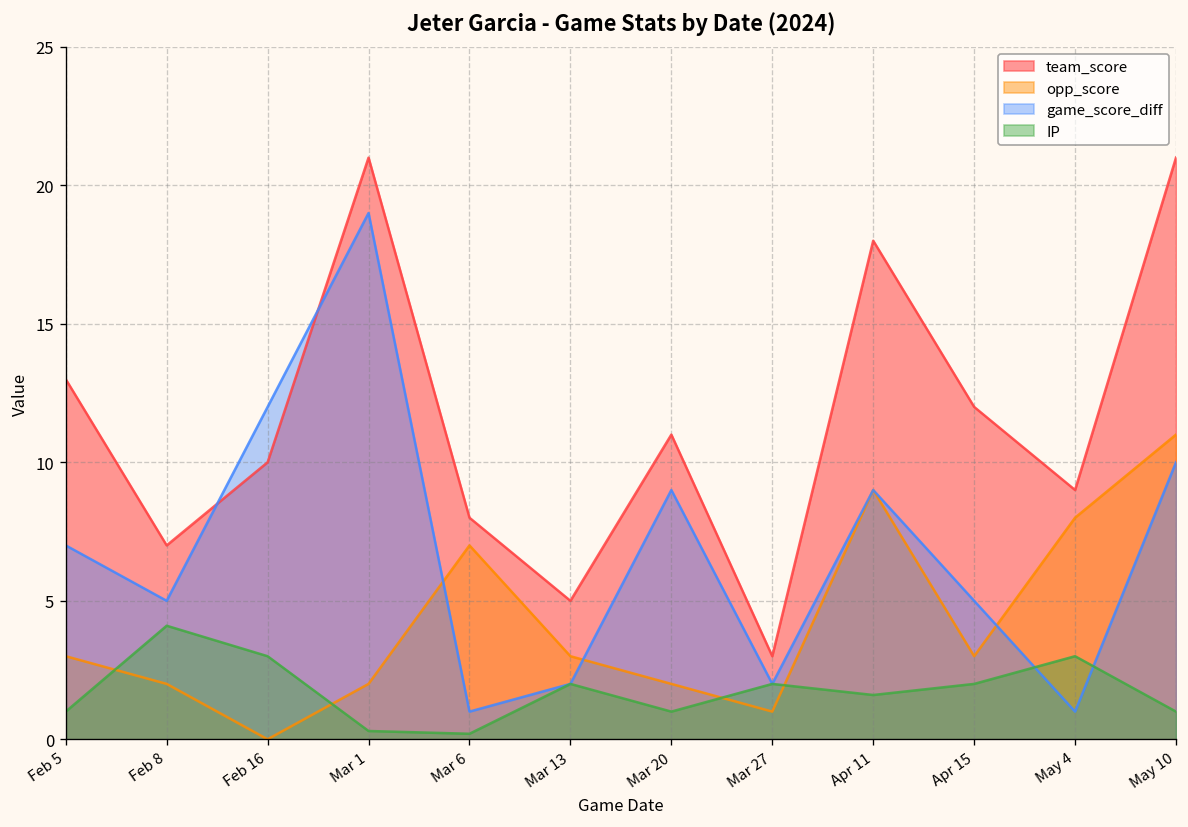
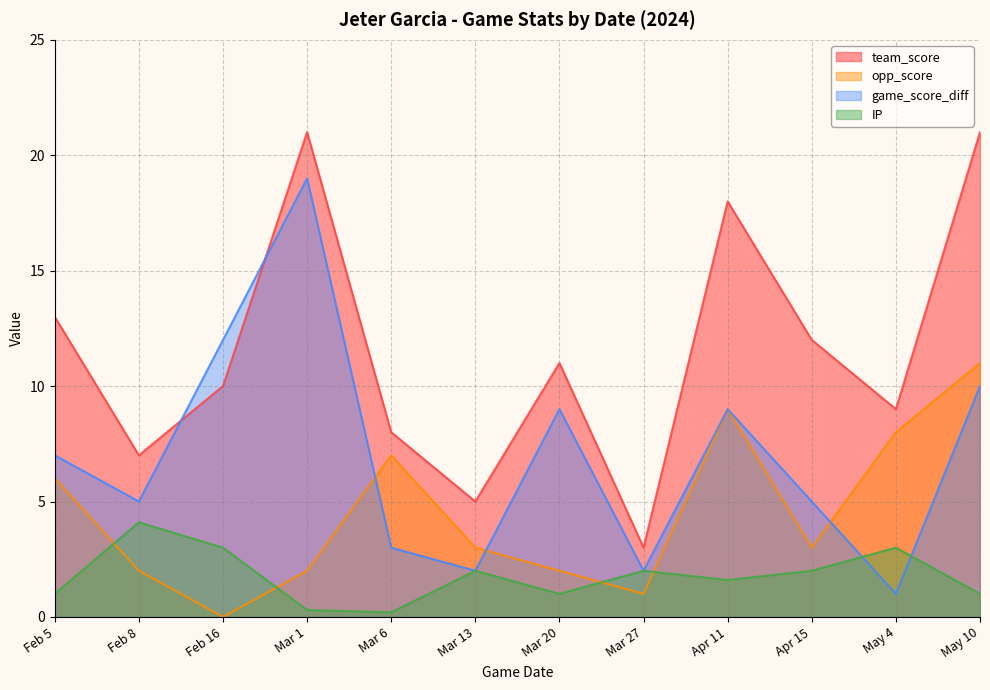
opp_score, Feb 5: 3 -> 6
game_score_diff, Mar 6: 1 -> 3
